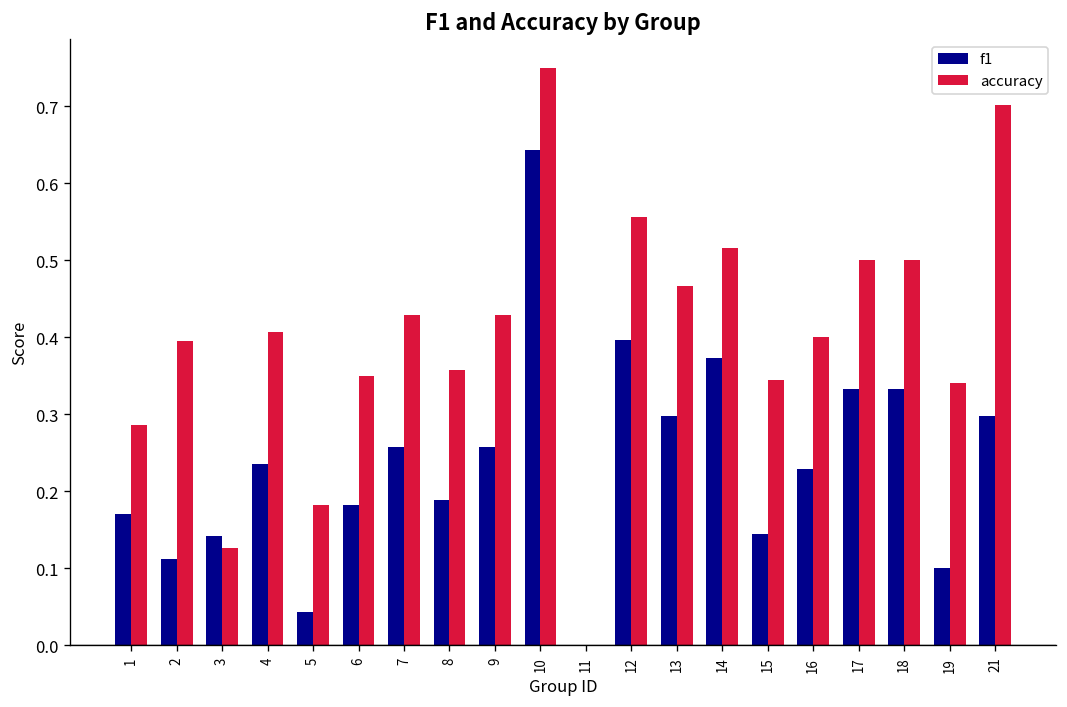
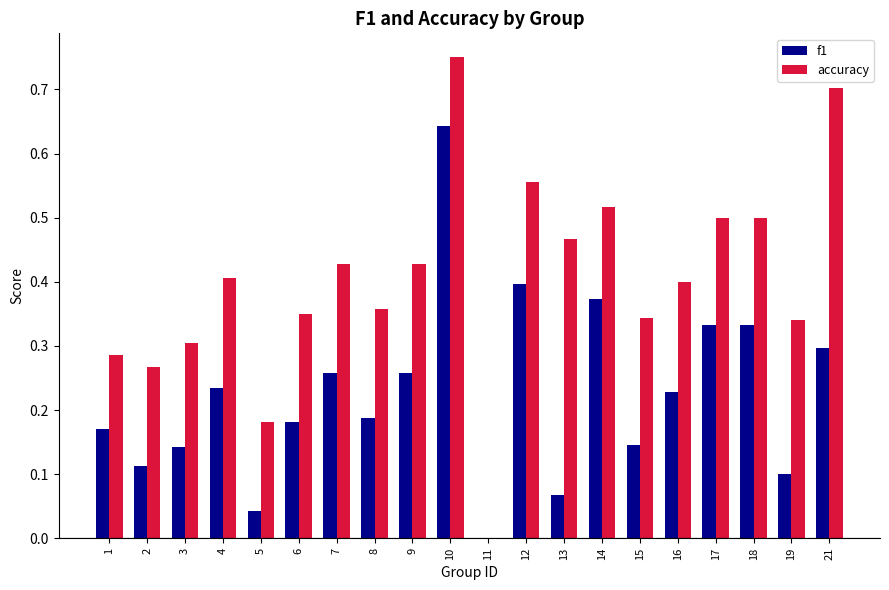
accuracy, 2: 0.40 -> 0.27
accuracy, 3: 0.13 -> 0.30
f1, 13: 0.30 -> 0.07
